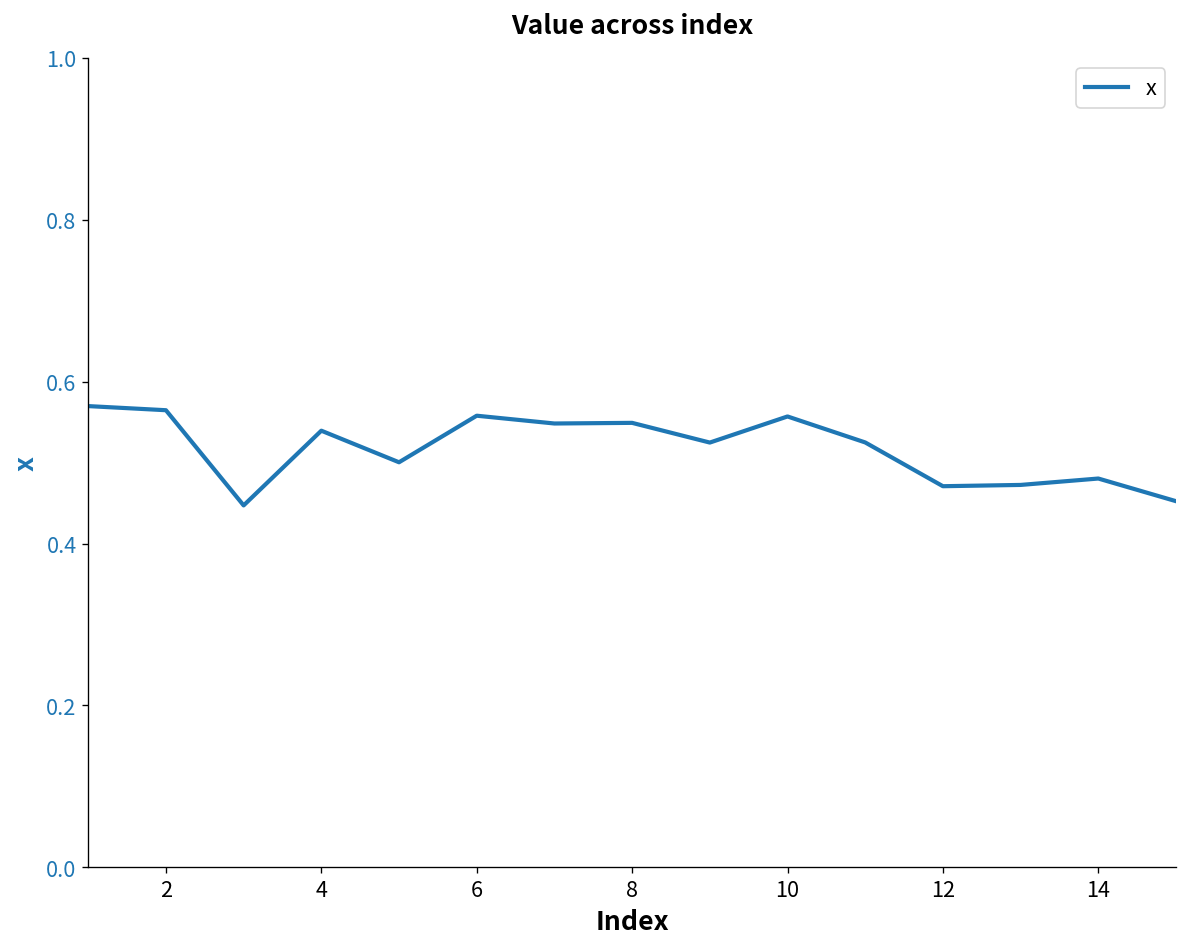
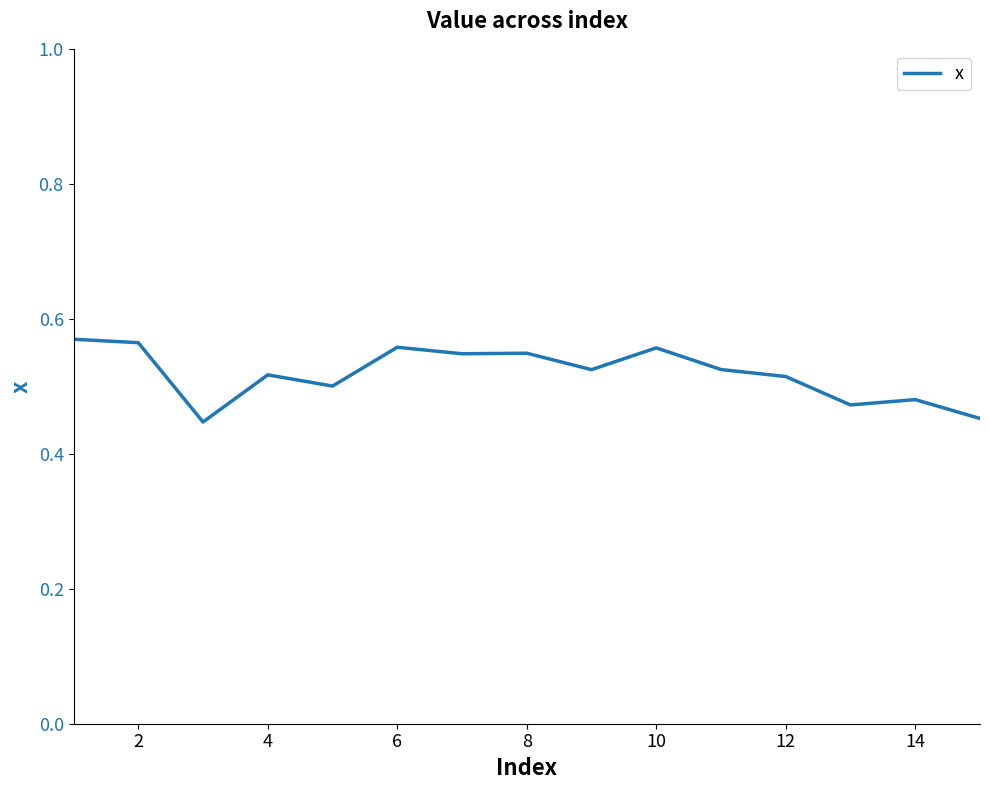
4: 0.54 -> 0.52
12: 0.47 -> 0.51
